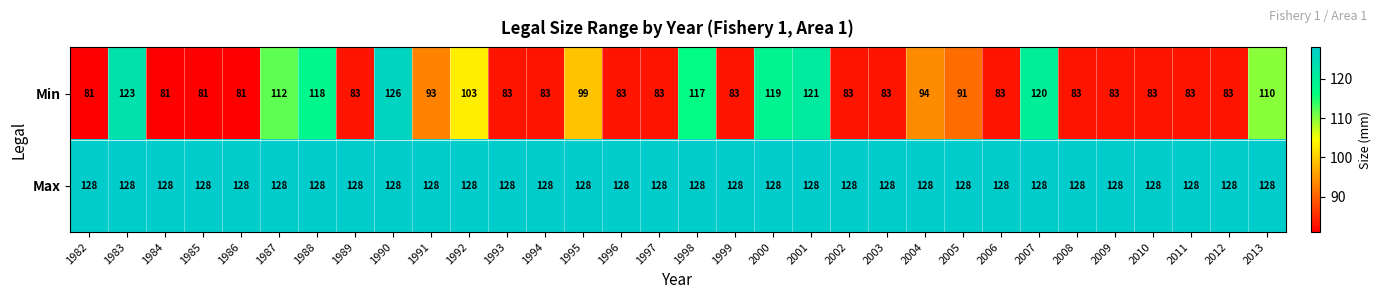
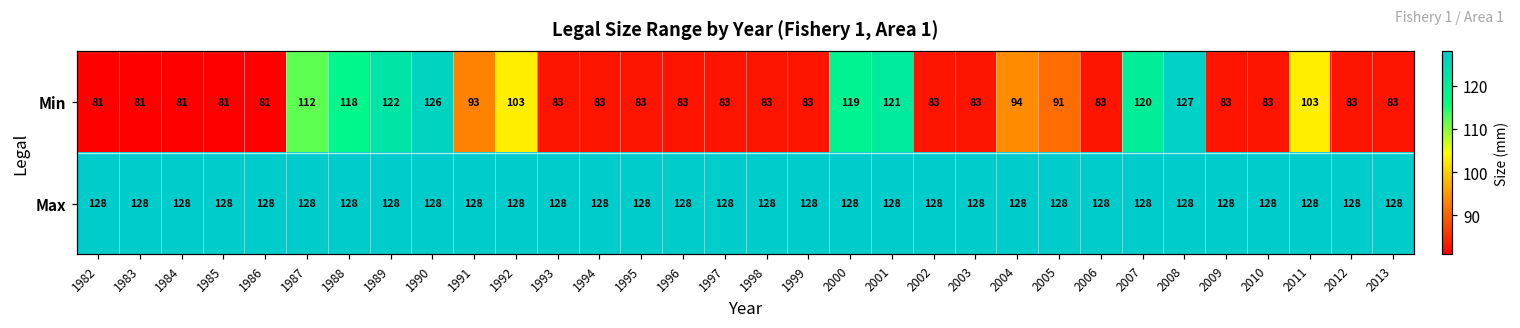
Min, 1983: 123 -> 81
Min, 1989: 83 -> 122
Min, 1995: 99 -> 83
Min, 1998: 117 -> 83
Min, 2008: 83 -> 127
Min, 2011: 83 -> 103
Min, 2013: 110 -> 83
